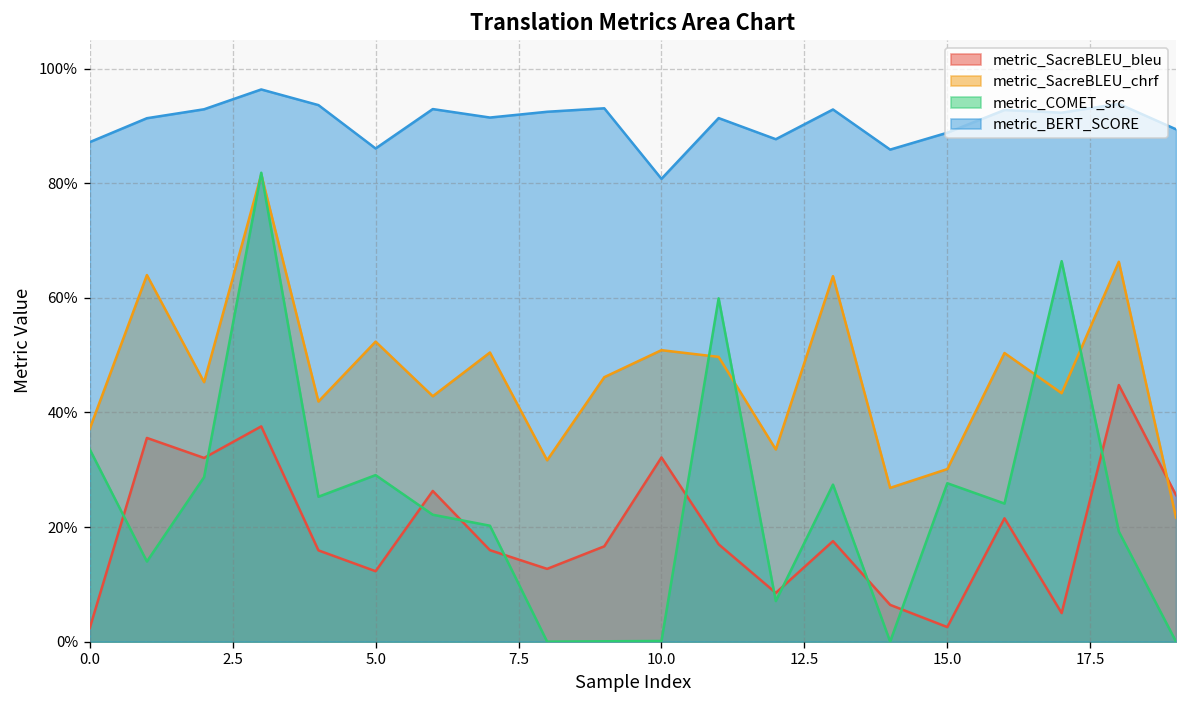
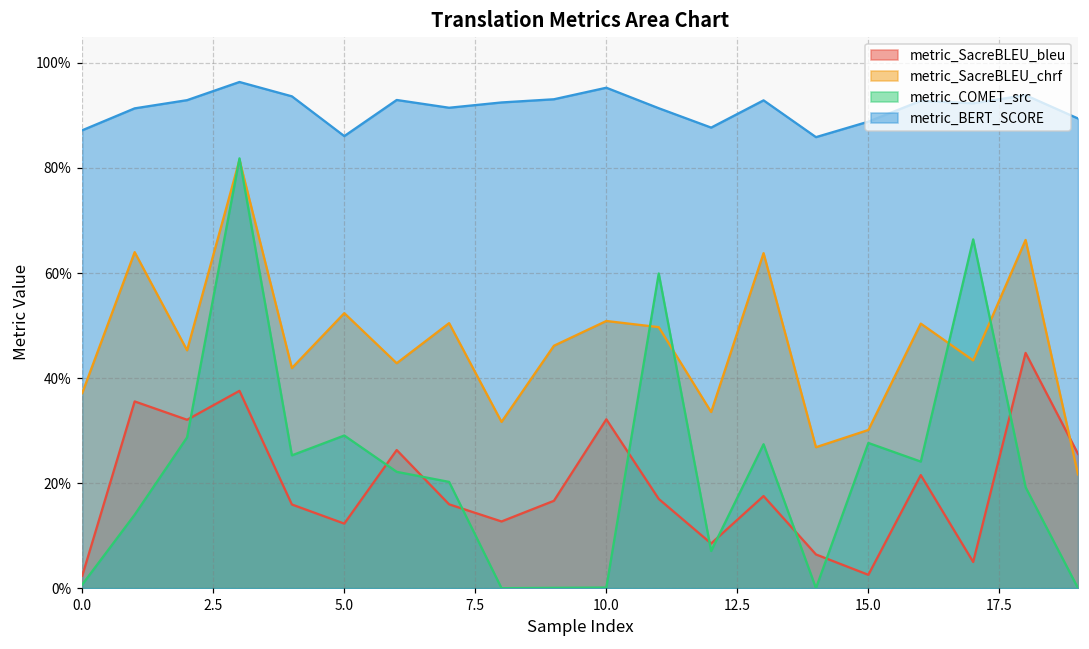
metric_COMET_src, 0.0: 34% -> 1%
metric_BERT_SCORE, 10.0: 81% -> 95%
